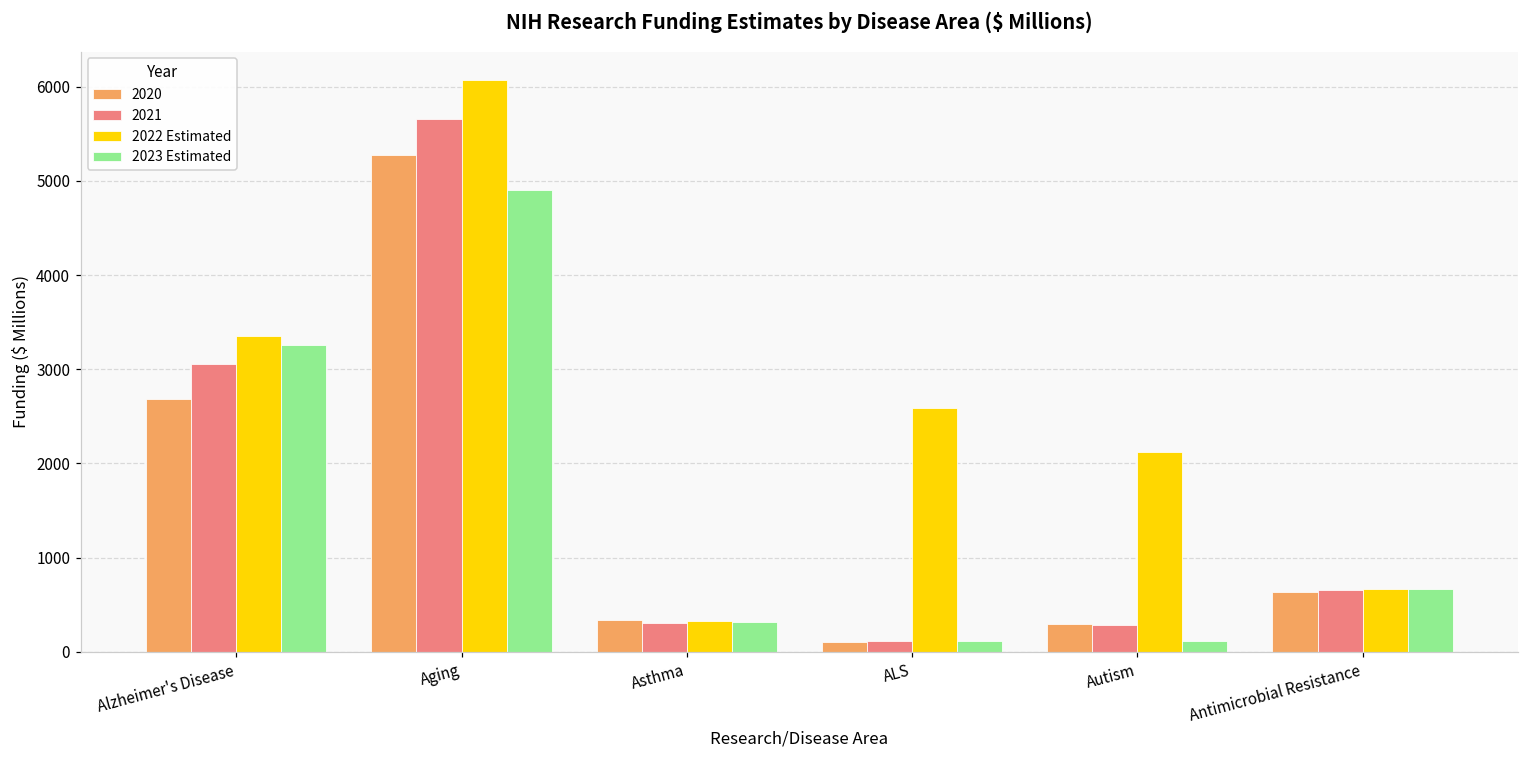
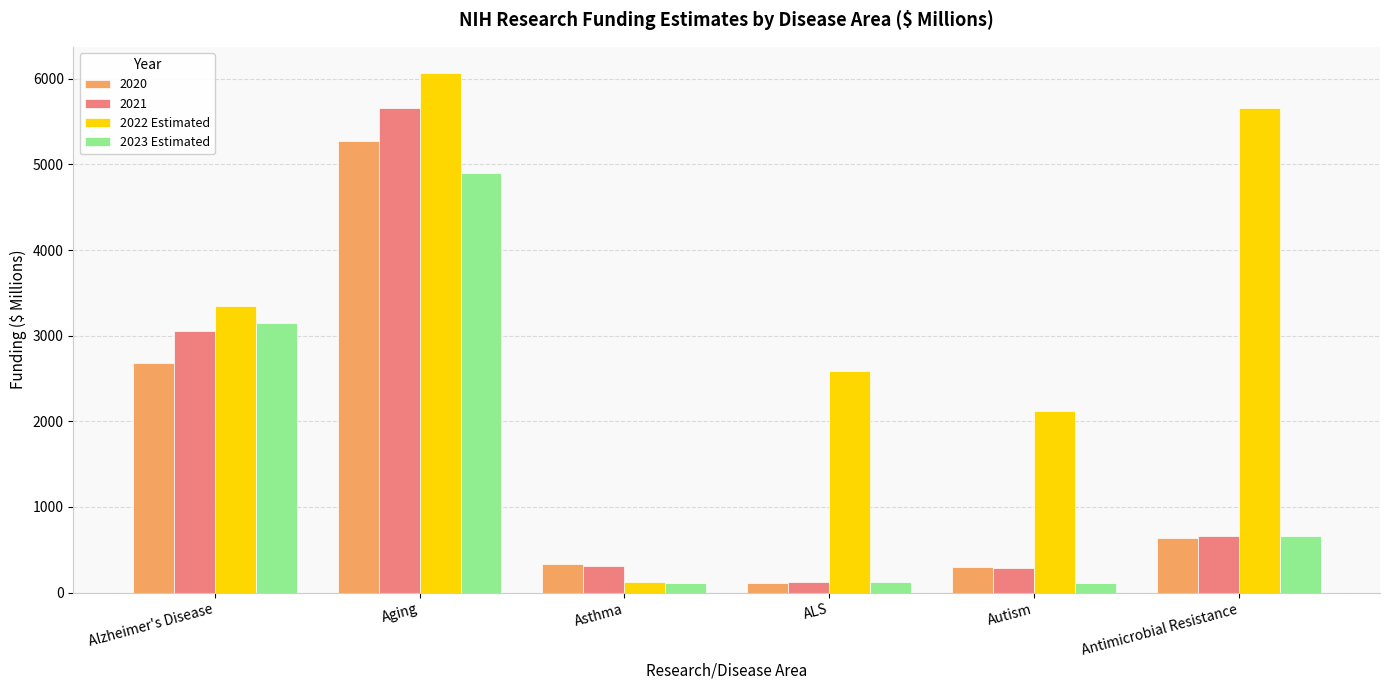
2023 Estimated, Alzheimer's Disease: 3300 -> 3100
2022 Estimated, Asthma: 300 -> 100
2023 Estimated, Asthma: 300 -> 100
2022 Estimated, Antimicrobial Resistance: 700 -> 5700
